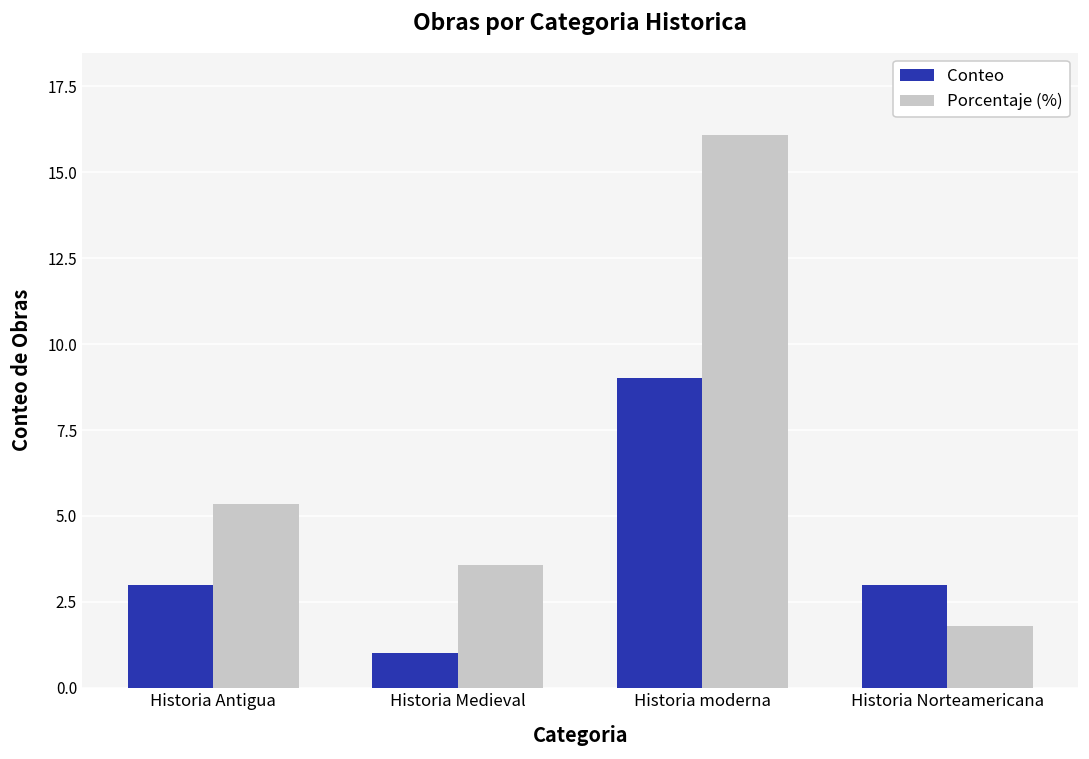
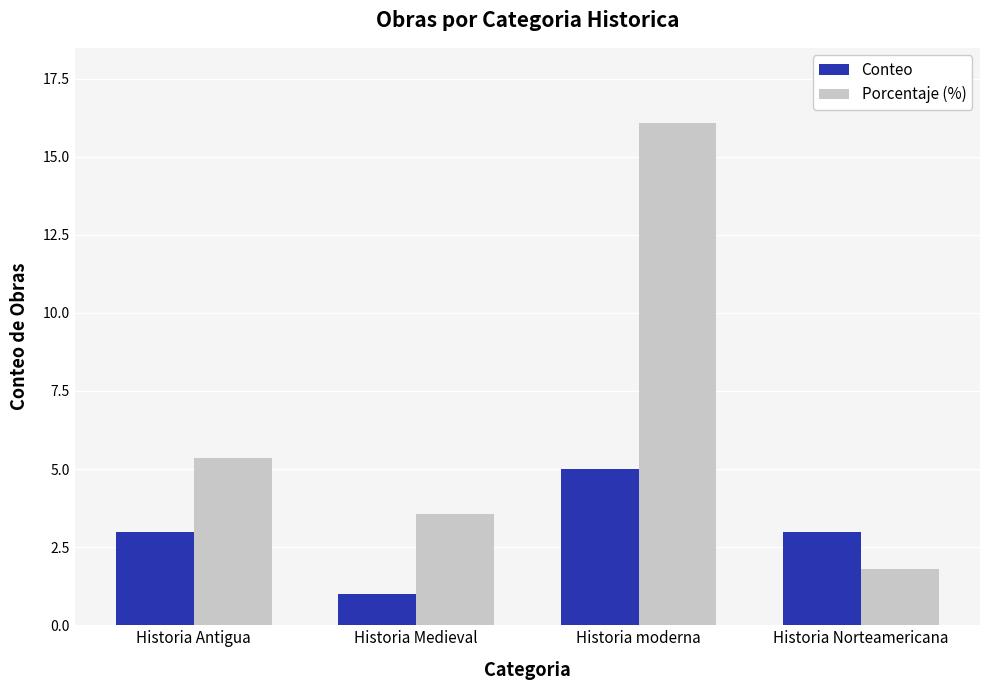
Conteo, Historia moderna: 9 -> 5
